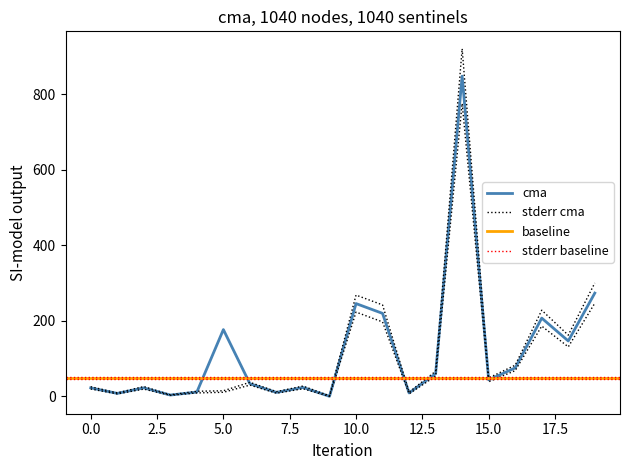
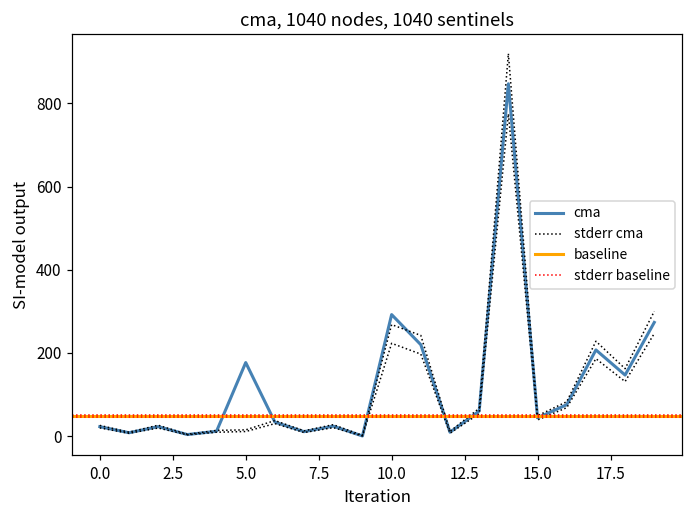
cma, 10.0: 250 -> 290
